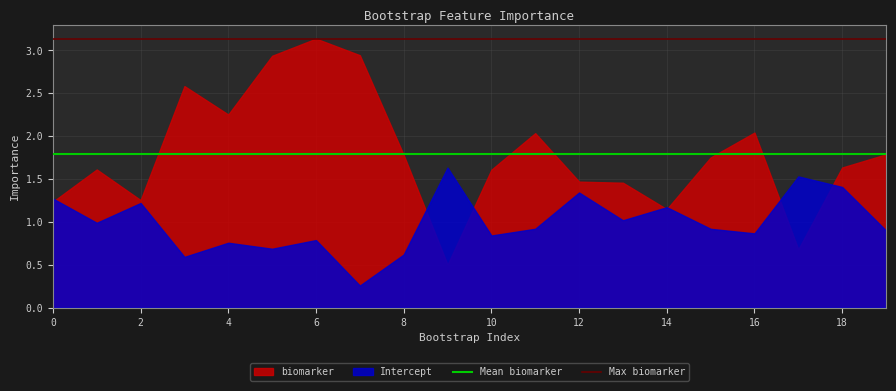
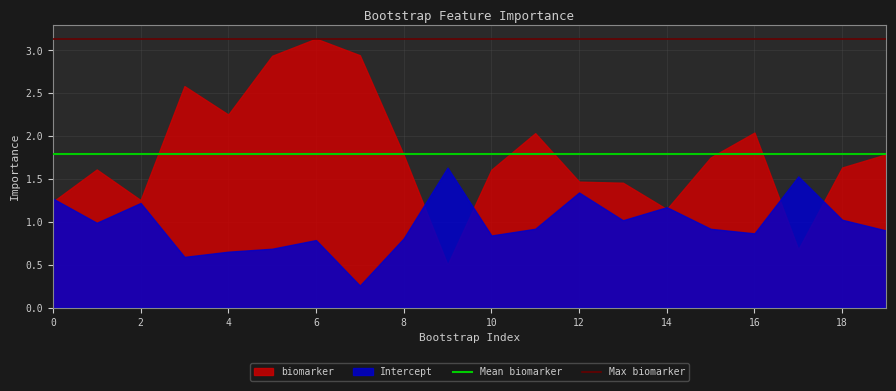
Intercept, 4: 0.8 -> 0.7
Intercept, 8: 0.6 -> 0.8
Intercept, 18: 1.4 -> 1.0
